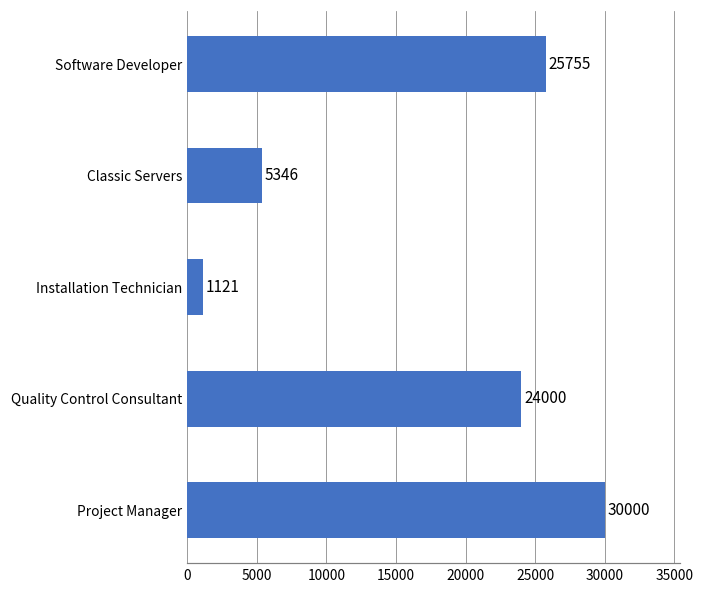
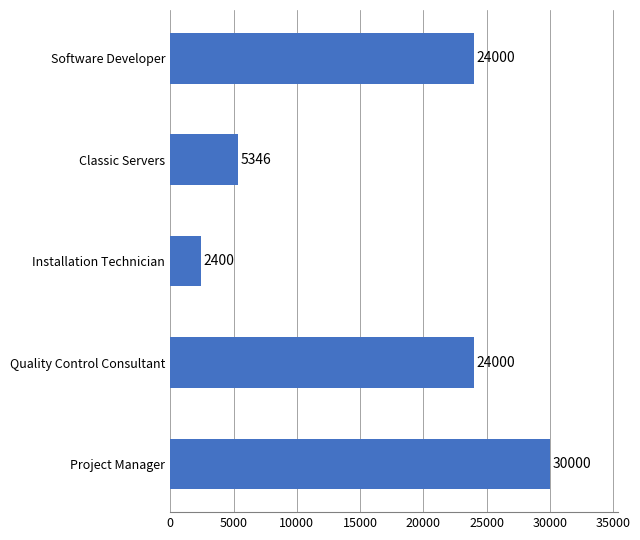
Software Developer: 25755 -> 24000
Installation Technician: 1121 -> 2400
